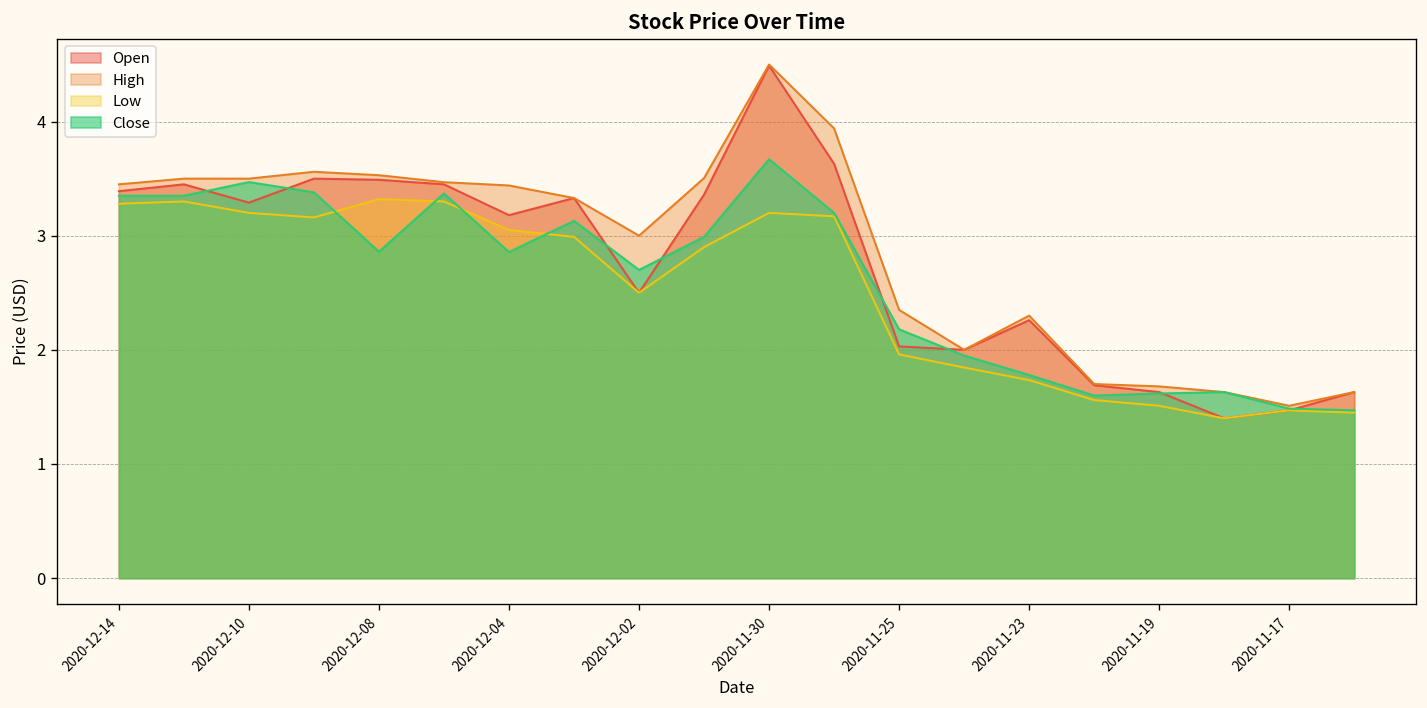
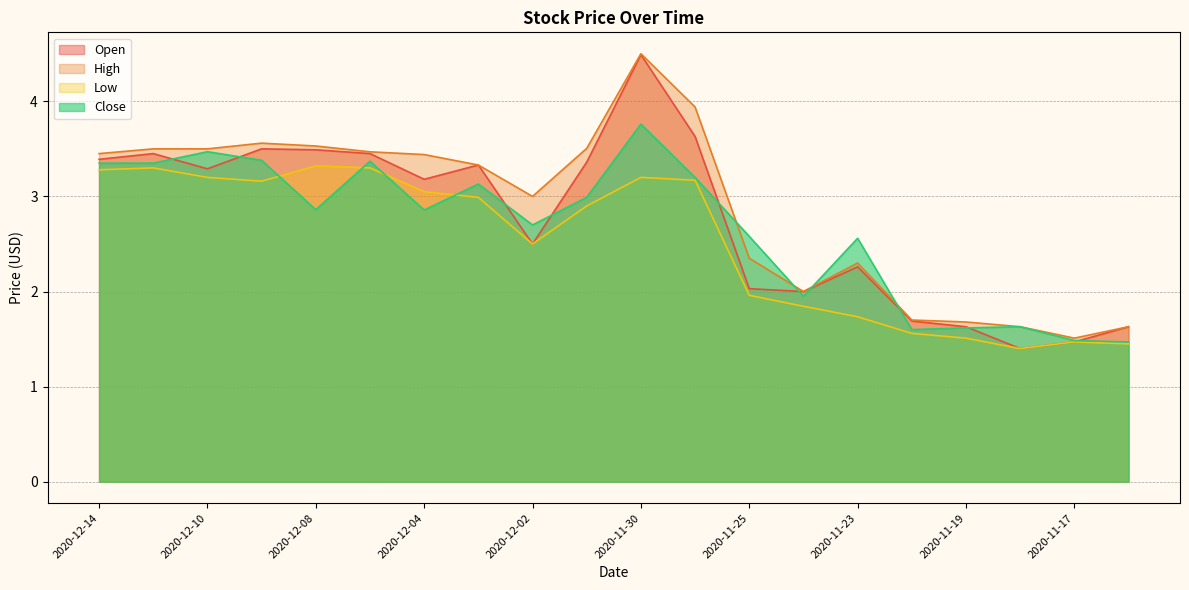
Close, 2020-11-30: 3.7 -> 3.8
Close, 2020-11-25: 2.2 -> 2.6
Close, 2020-11-23: 1.8 -> 2.6
